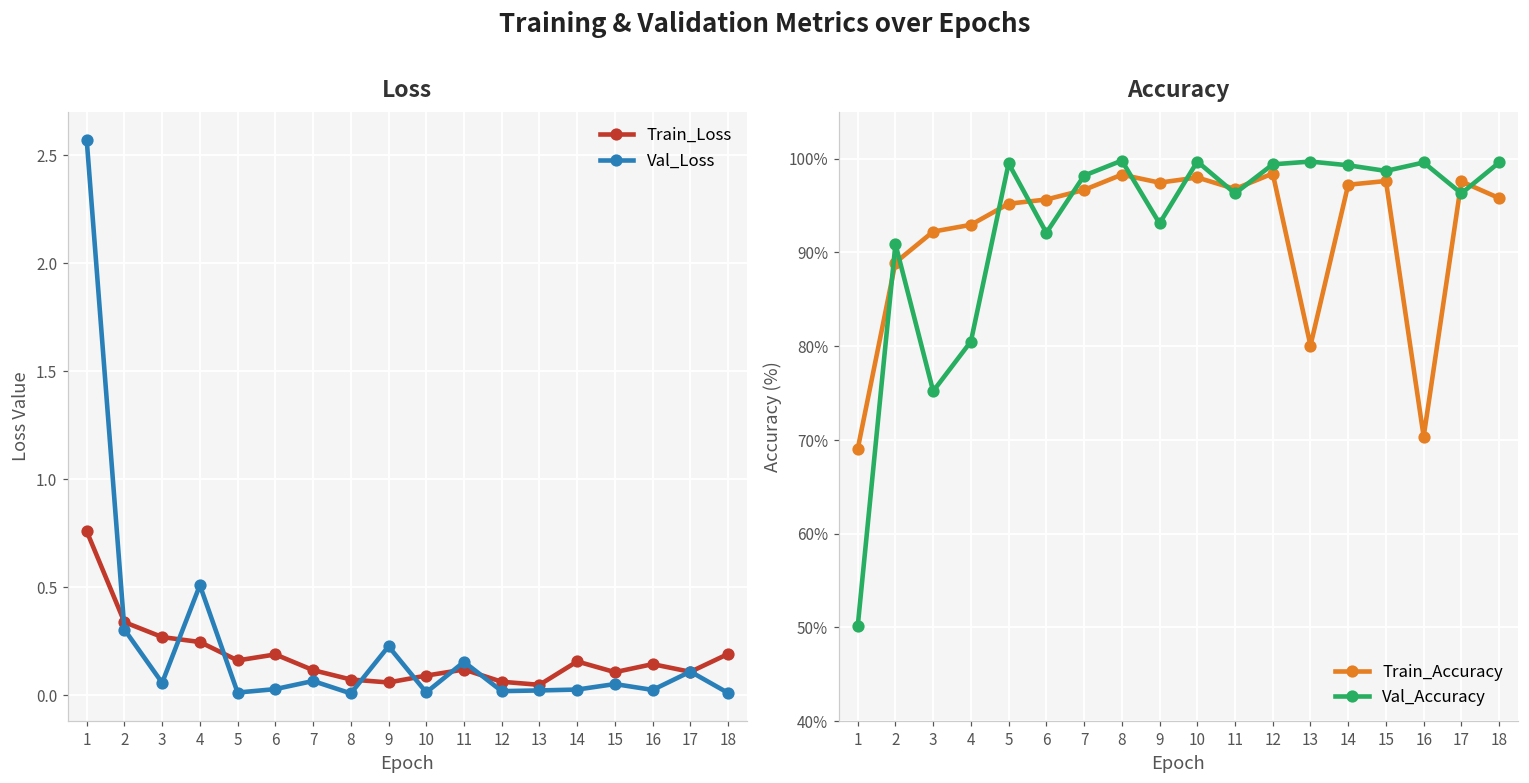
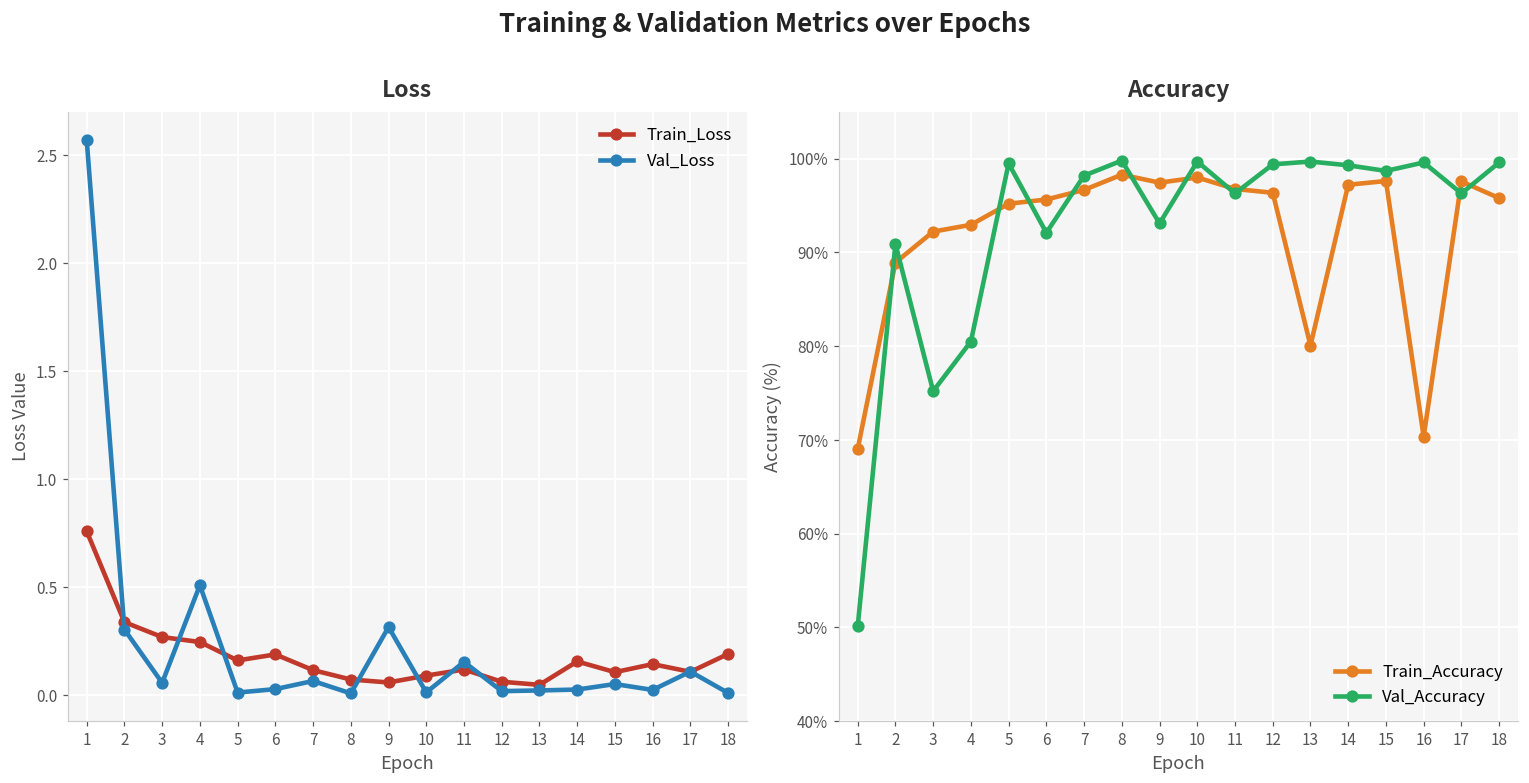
Loss, Val_Loss, 9: 0.23 -> 0.31
Accuracy, Train_Accuracy, 12: 98% -> 96%
